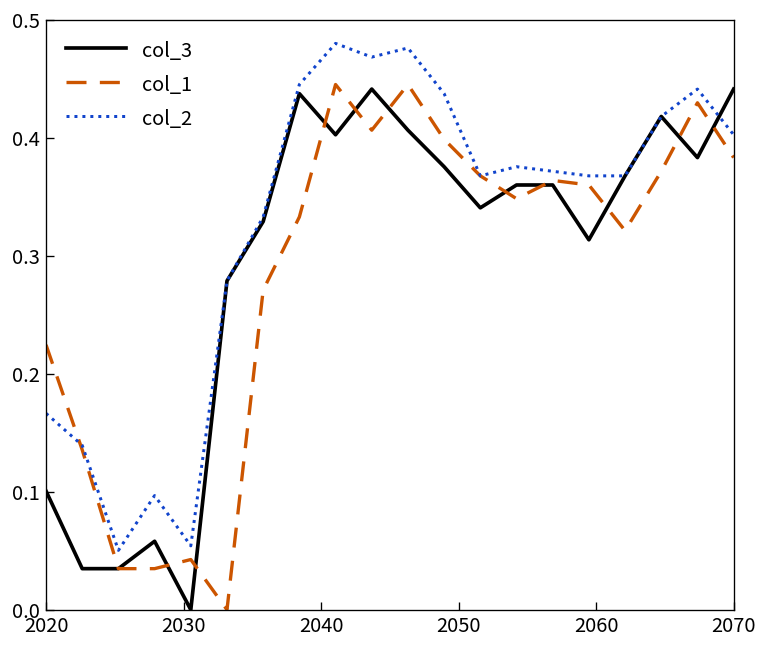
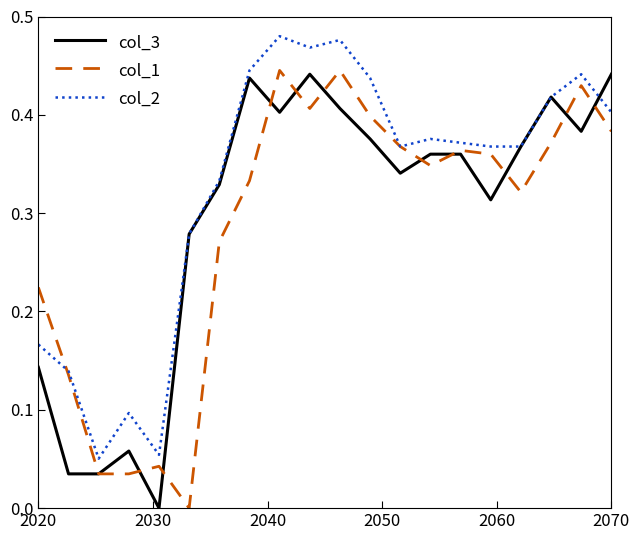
col_3, 2020: 0.10 -> 0.14
